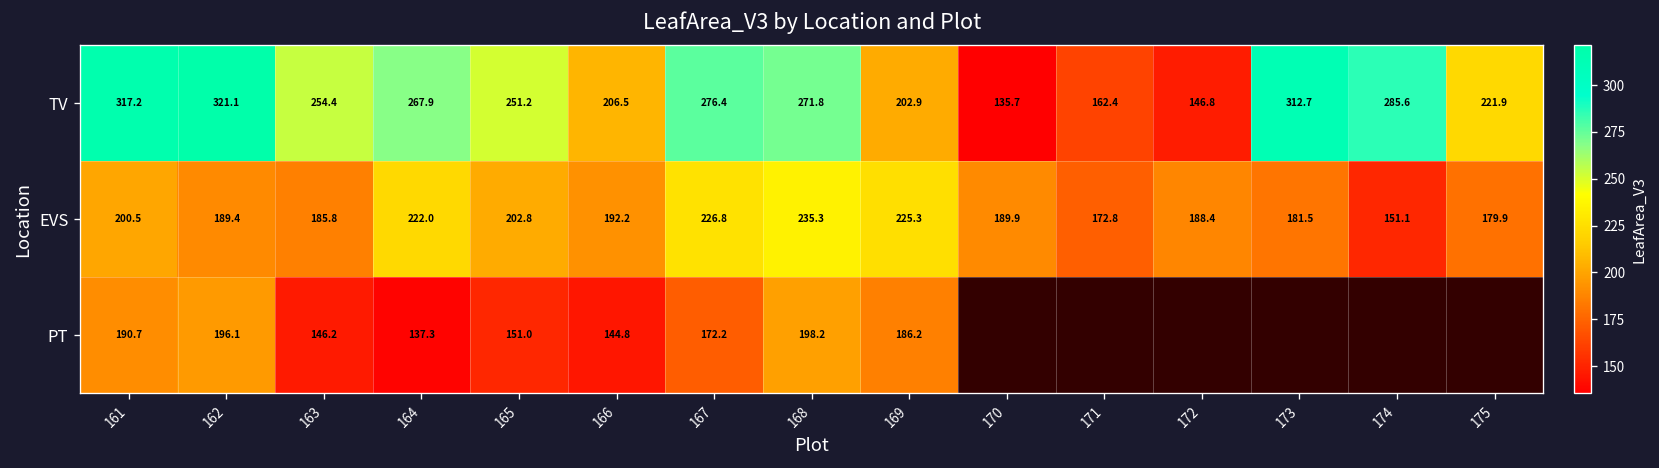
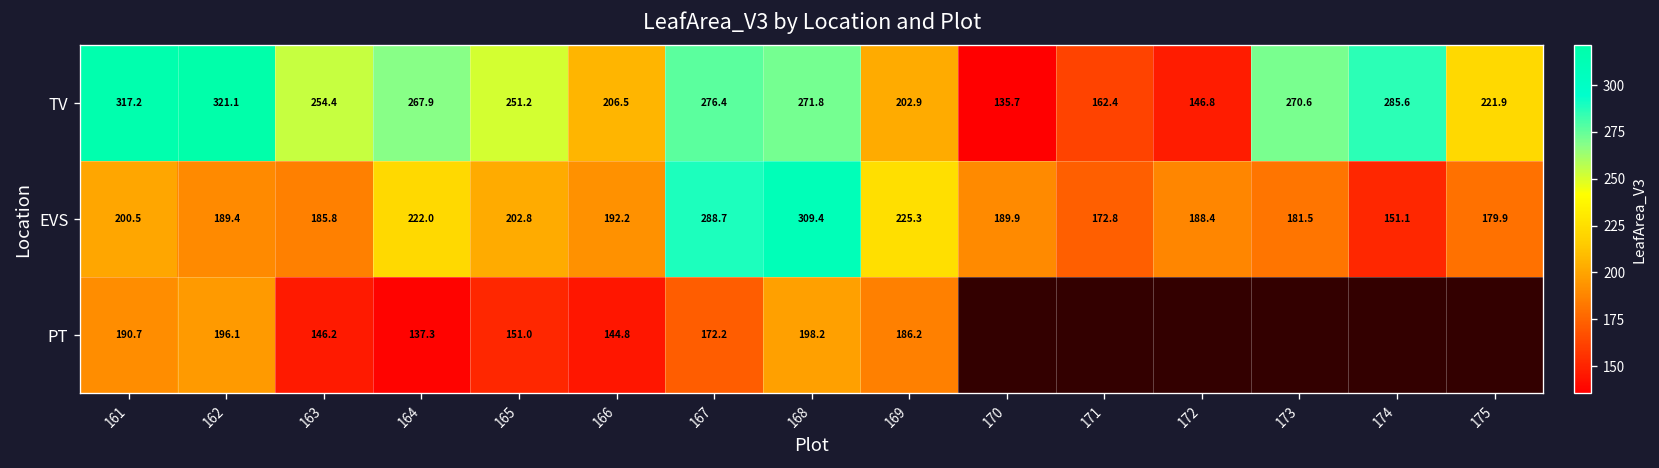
TV, 173: 312.7 -> 270.6
EVS, 167: 226.8 -> 288.7
EVS, 168: 235.3 -> 309.4
